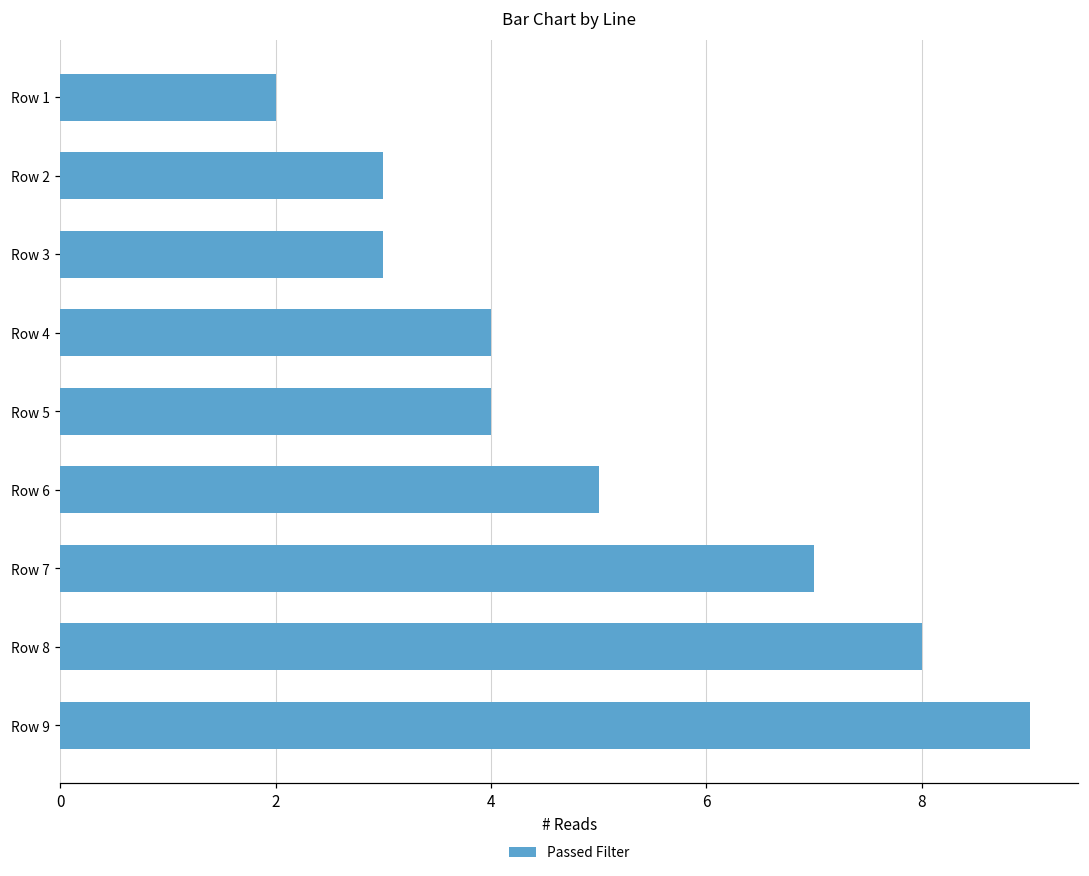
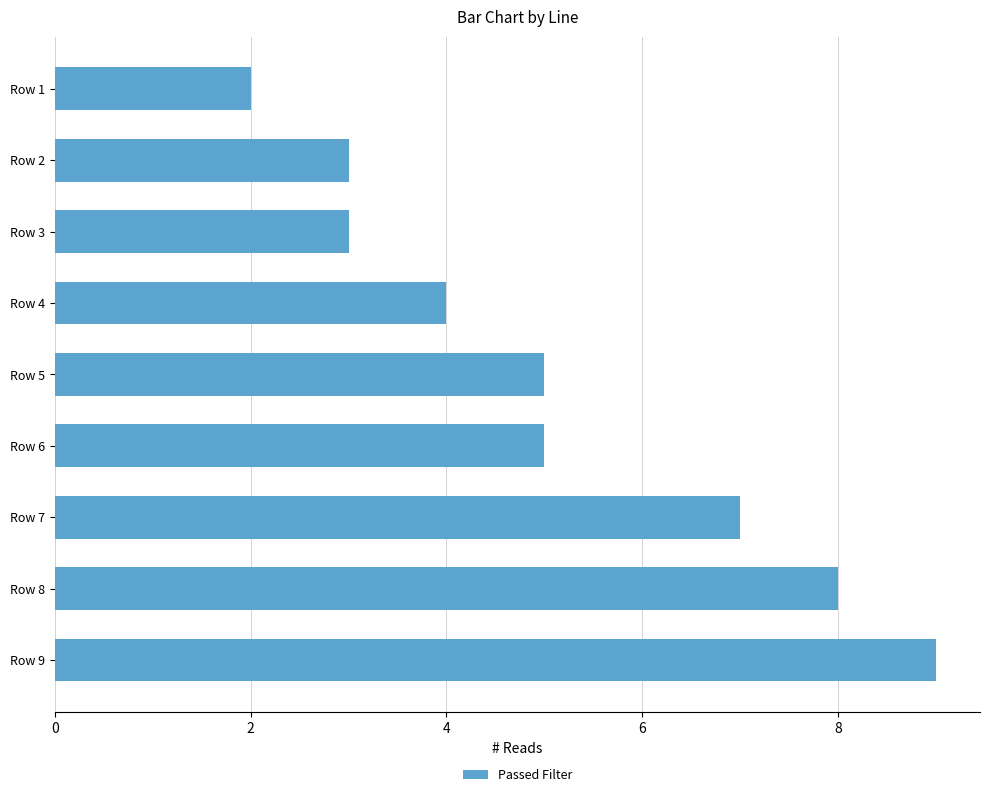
Row 5: 4 -> 5
